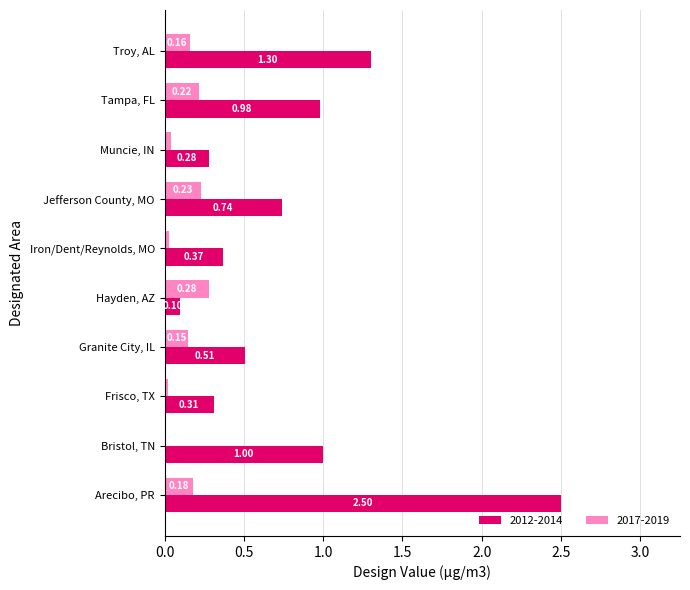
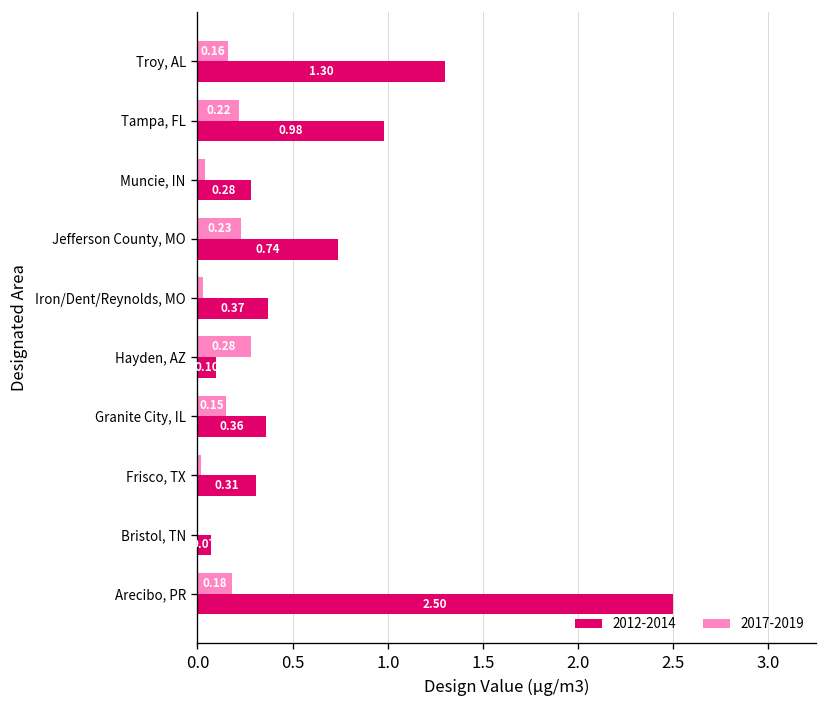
2012-2014, Granite City, IL: 0.51 -> 0.36
2012-2014, Bristol, TN: 1.00 -> 0.07
